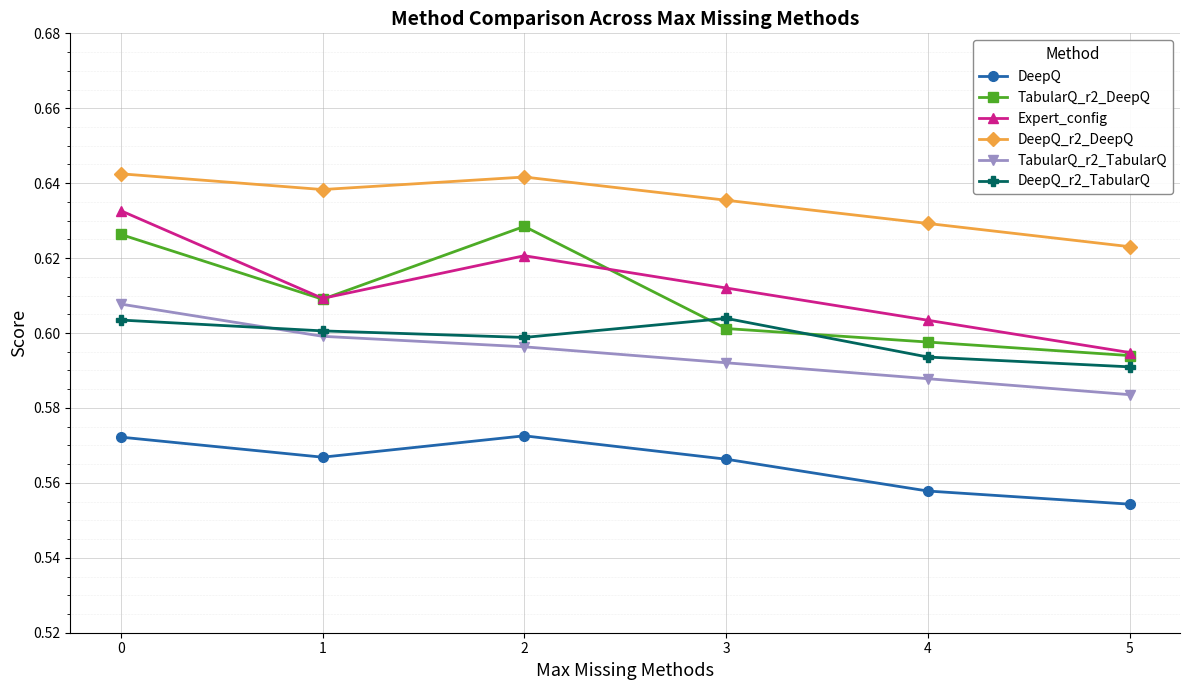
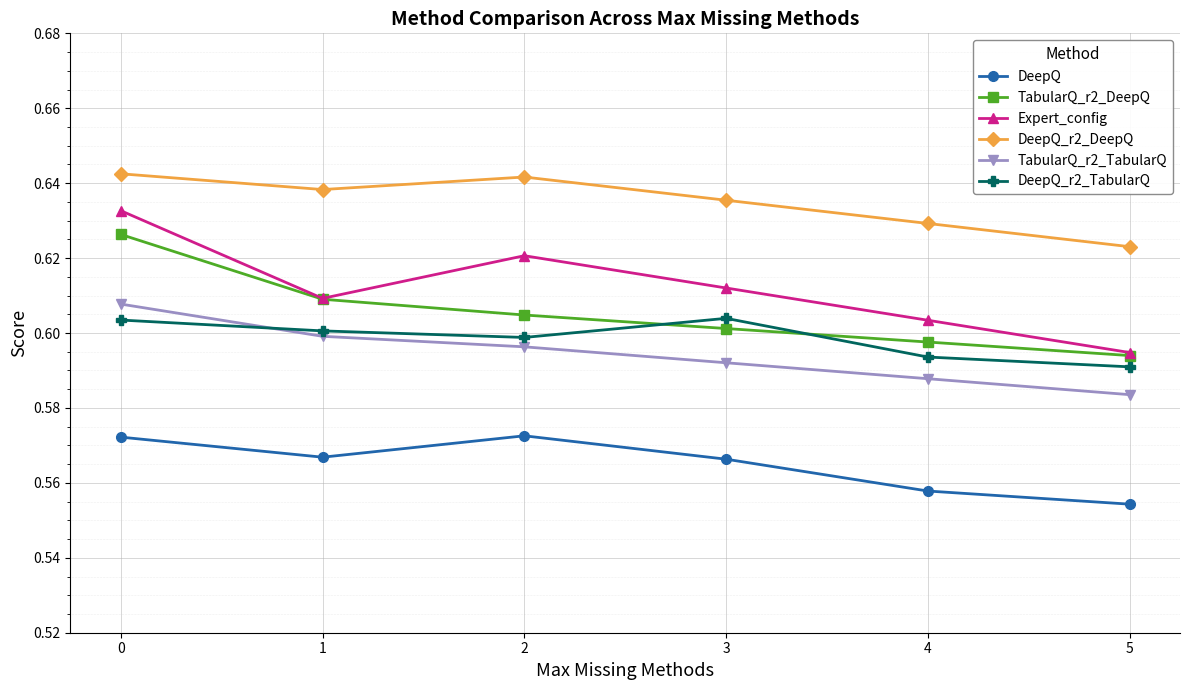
TabularQ_r2_DeepQ, 2: 0.628 -> 0.605
